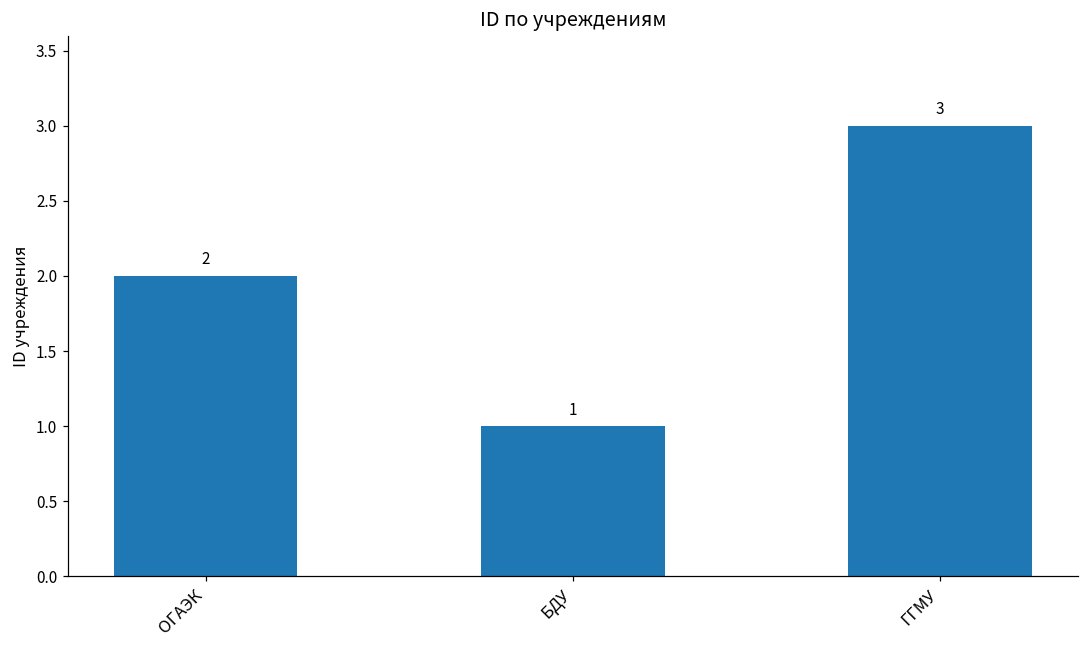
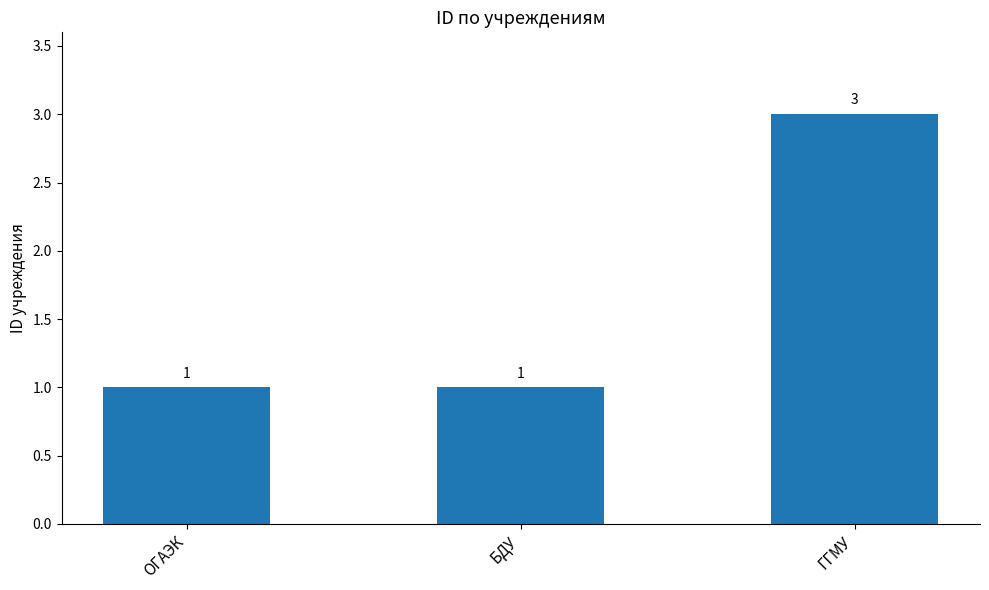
ОГАЭК: 2 -> 1
